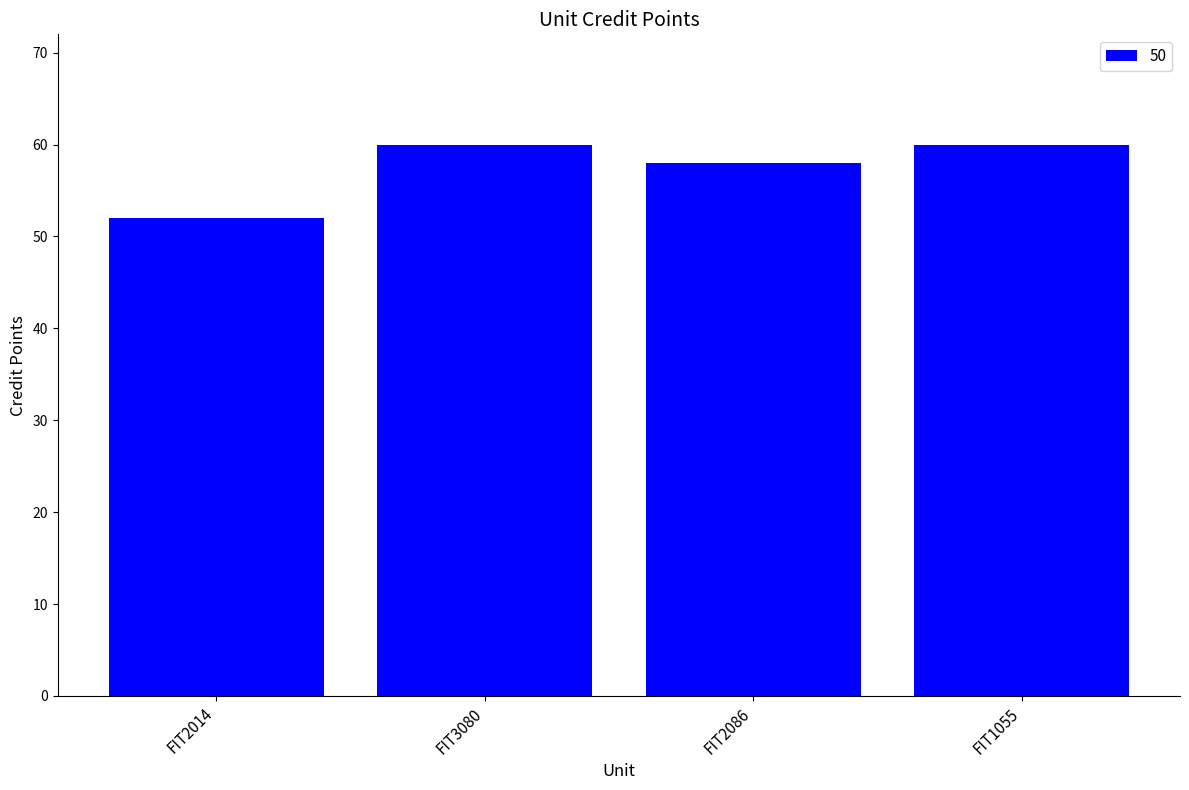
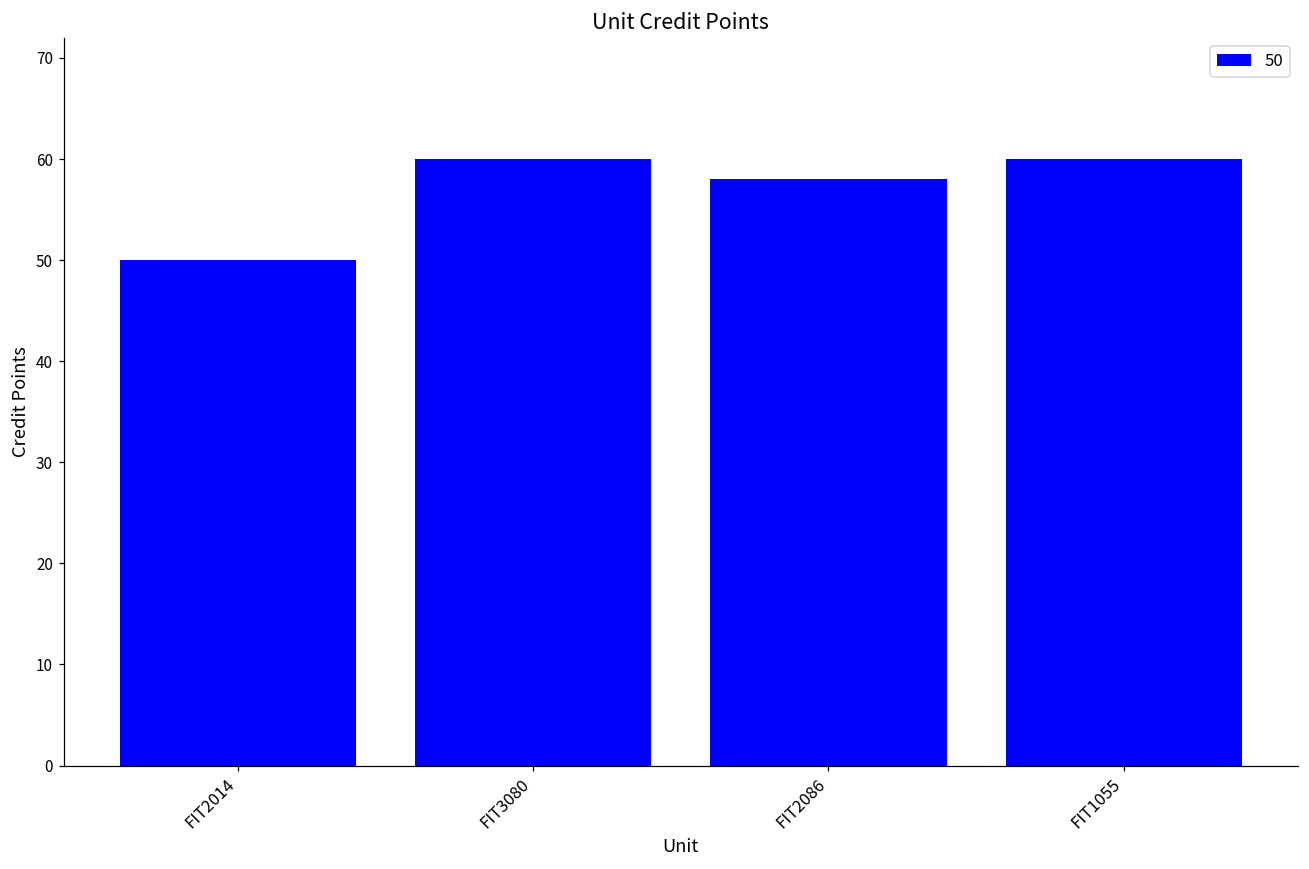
FIT2014: 52 -> 50
